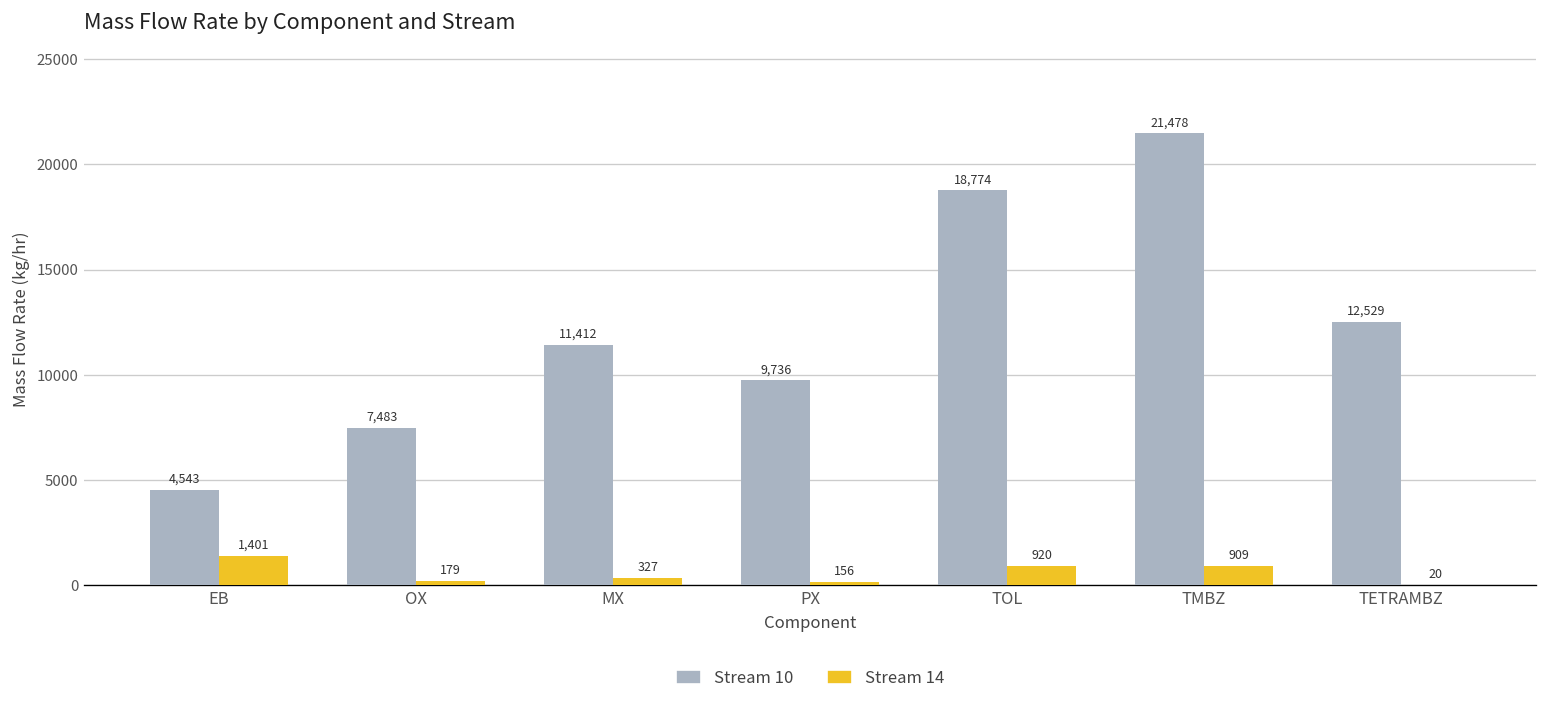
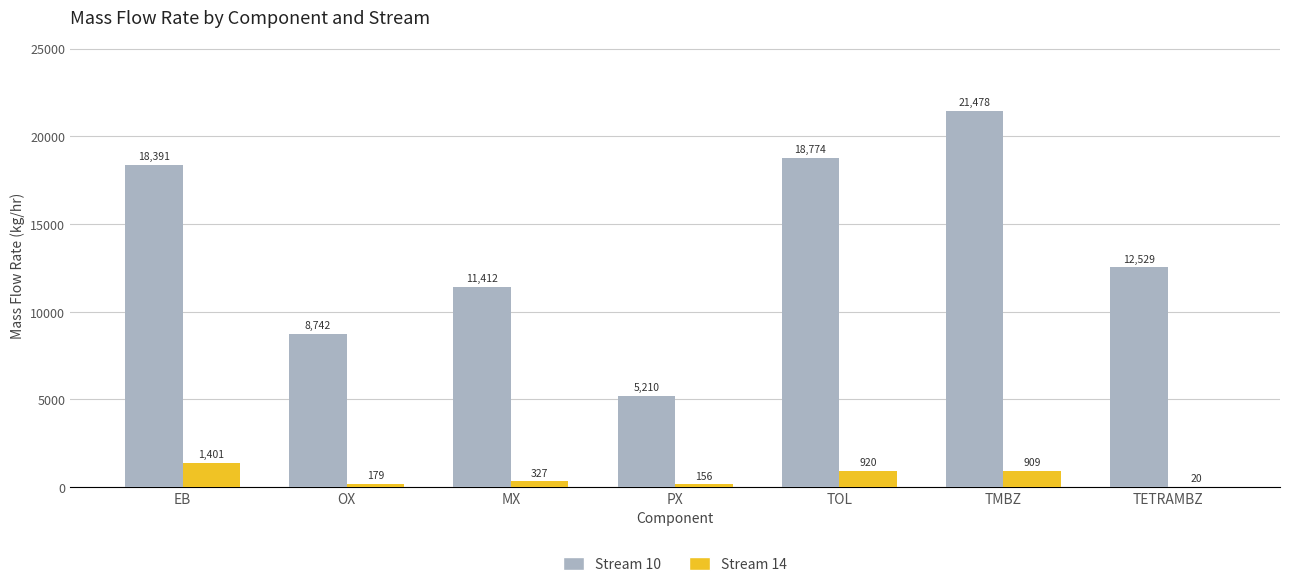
Stream 10, EB: 4,543 -> 18,391
Stream 10, OX: 7,483 -> 8,742
Stream 10, PX: 9,736 -> 5,210
